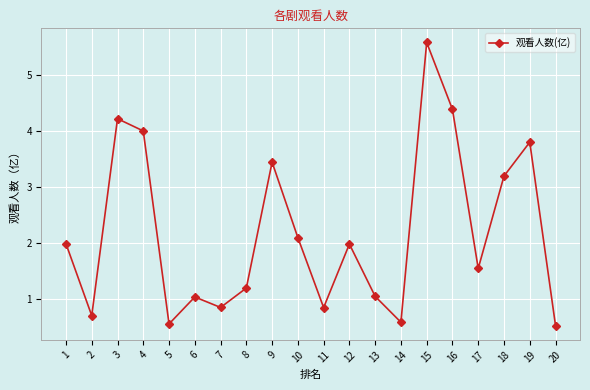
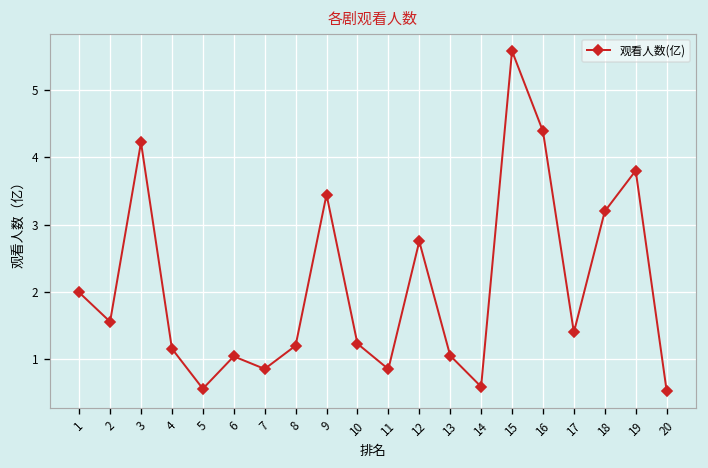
2: 0.7 -> 1.6
4: 4.0 -> 1.2
10: 2.1 -> 1.2
12: 2.0 -> 2.8
17: 1.6 -> 1.4
